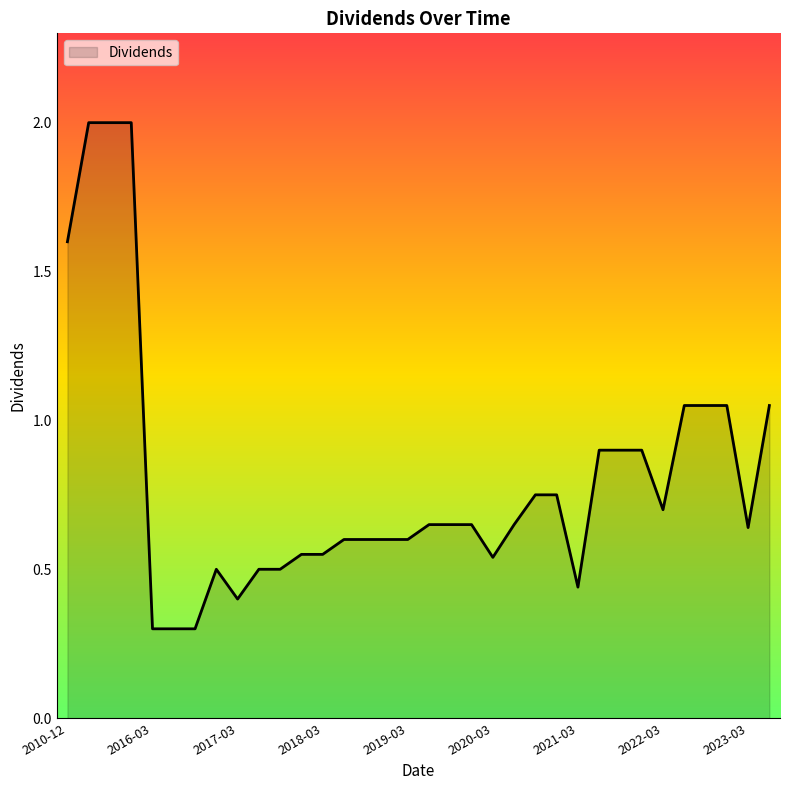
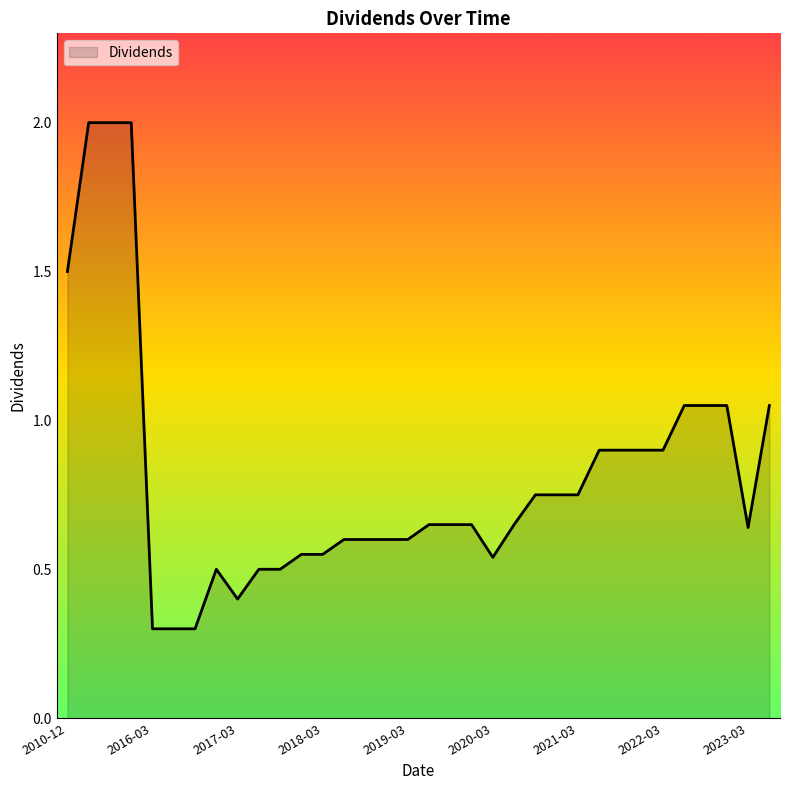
2010-12: 1.6 -> 1.5
2021-03: 0.44 -> 0.75
2022-03: 0.7 -> 0.9
